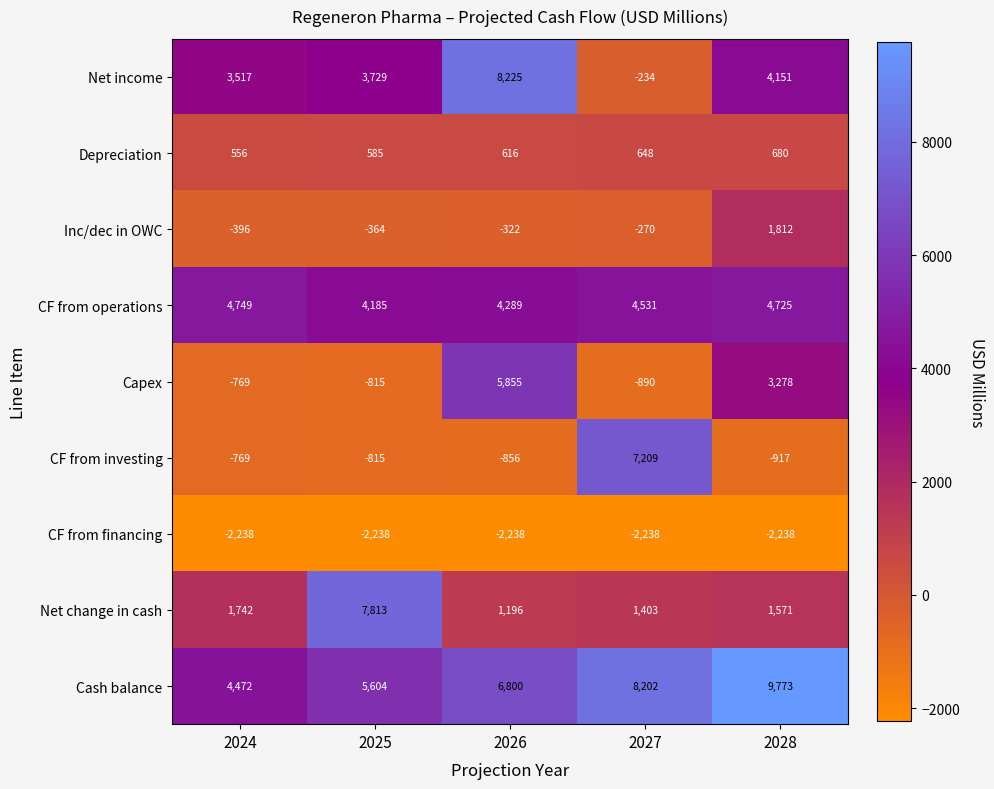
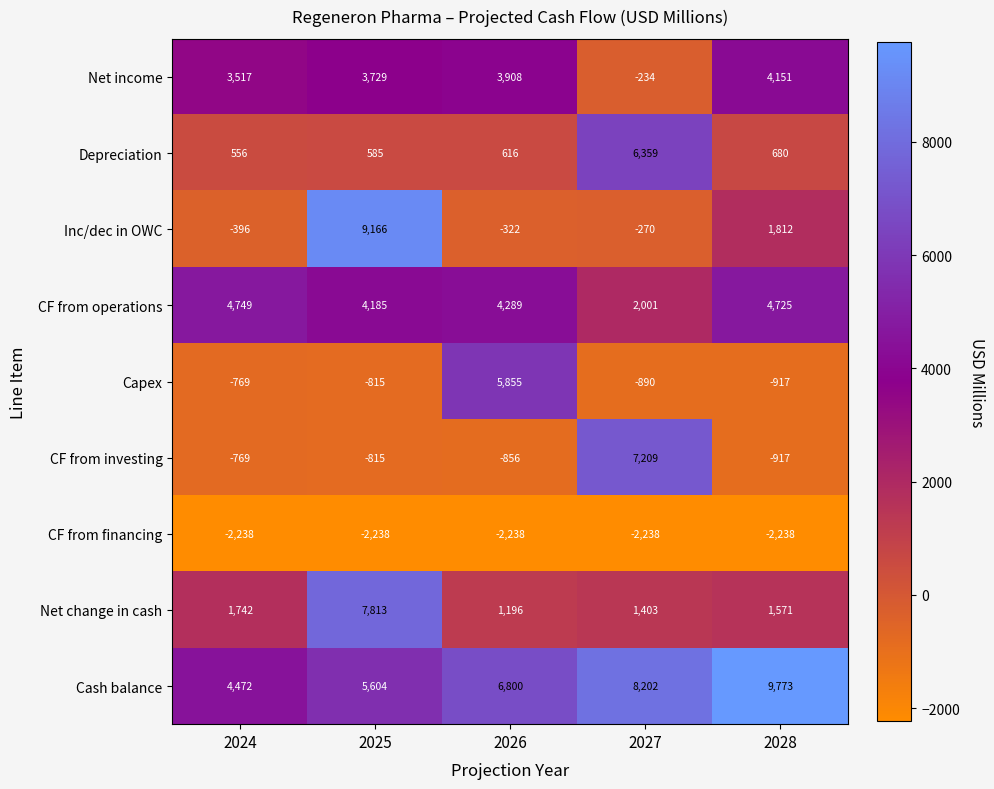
Net income, 2026: 8,225 -> 3,908
Depreciation, 2027: 648 -> 6,359
Inc/dec in OWC, 2025: -364 -> 9,166
CF from operations, 2027: 4,531 -> 2,001
Capex, 2028: 3,278 -> -917
